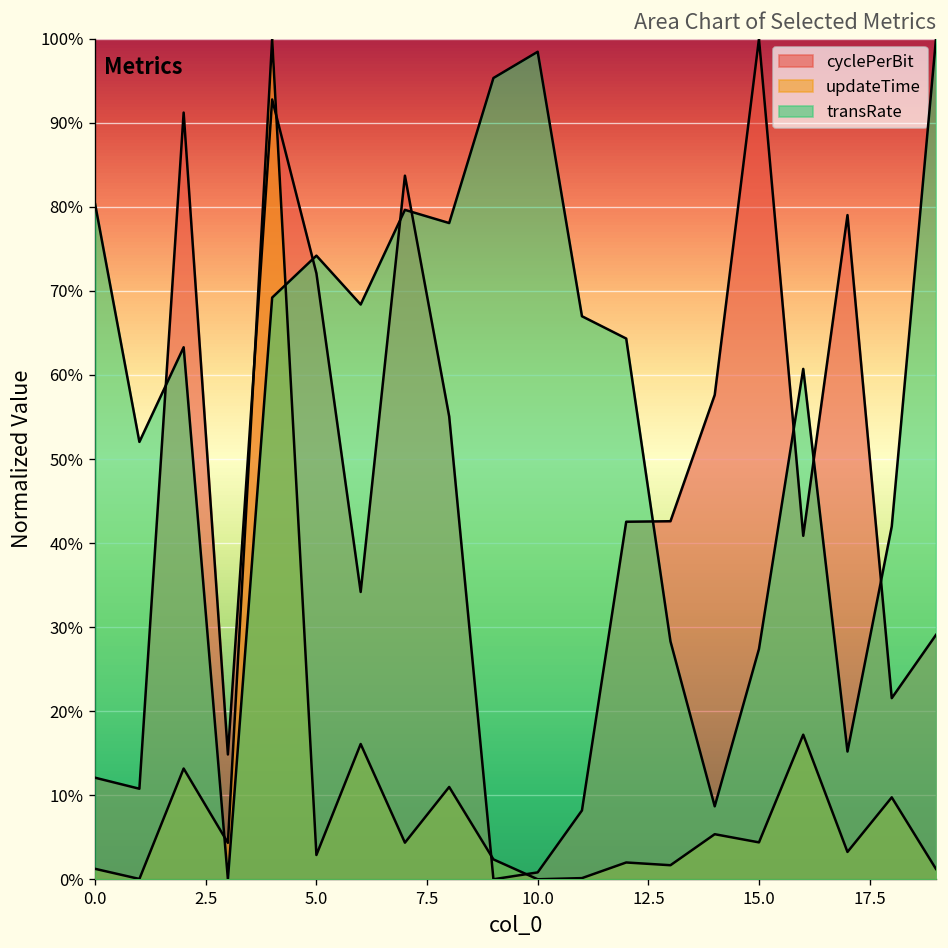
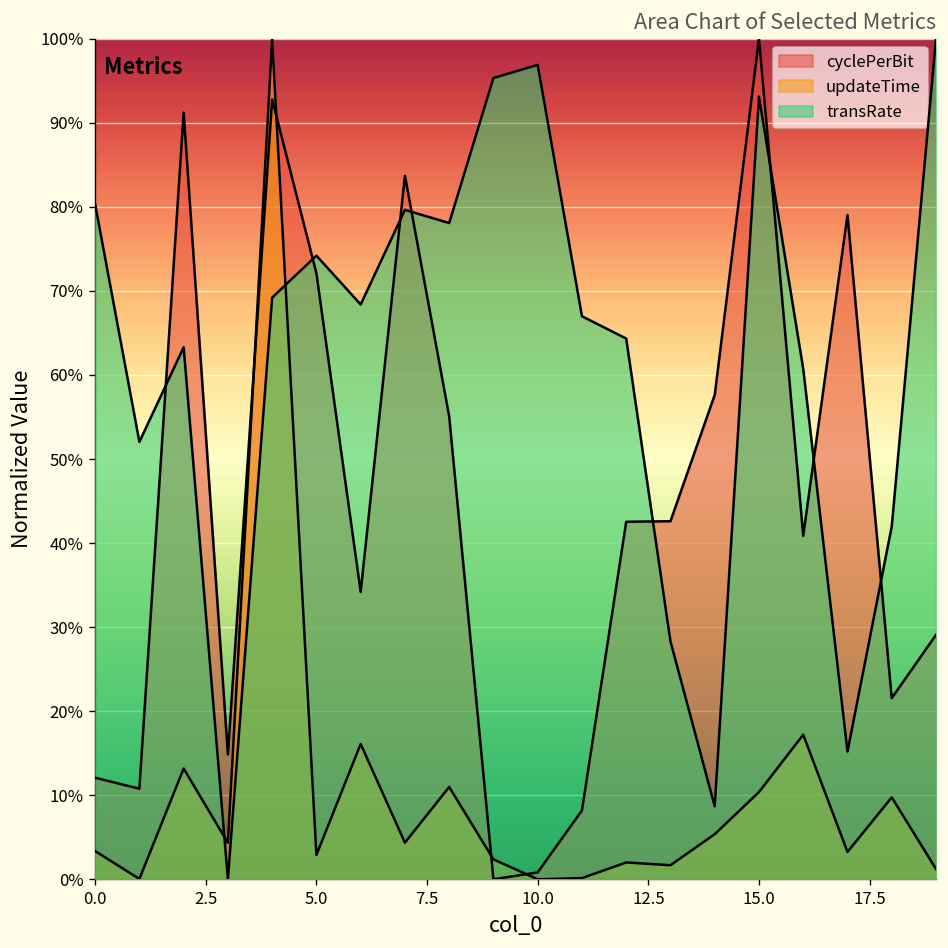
updateTime, 0.0: 1% -> 3%
transRate, 10.0: 98% -> 97%
updateTime, 15.0: 4% -> 10%
transRate, 15.0: 27% -> 93%
